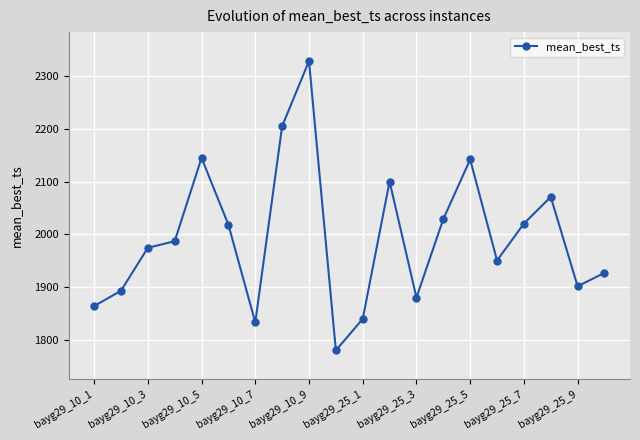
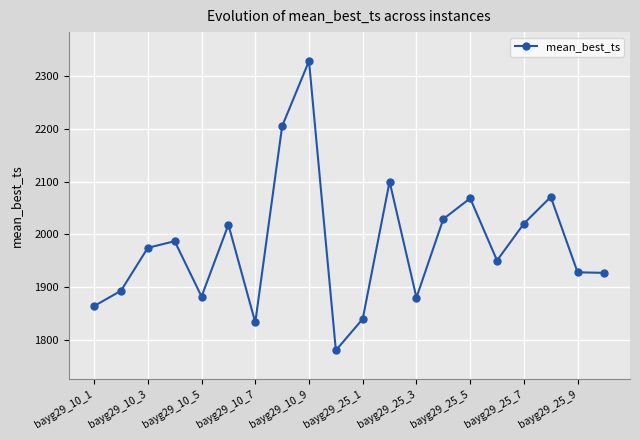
bayg29_10_5: 2150 -> 1880
bayg29_25_5: 2140 -> 2070
bayg29_25_9: 1900 -> 1930
